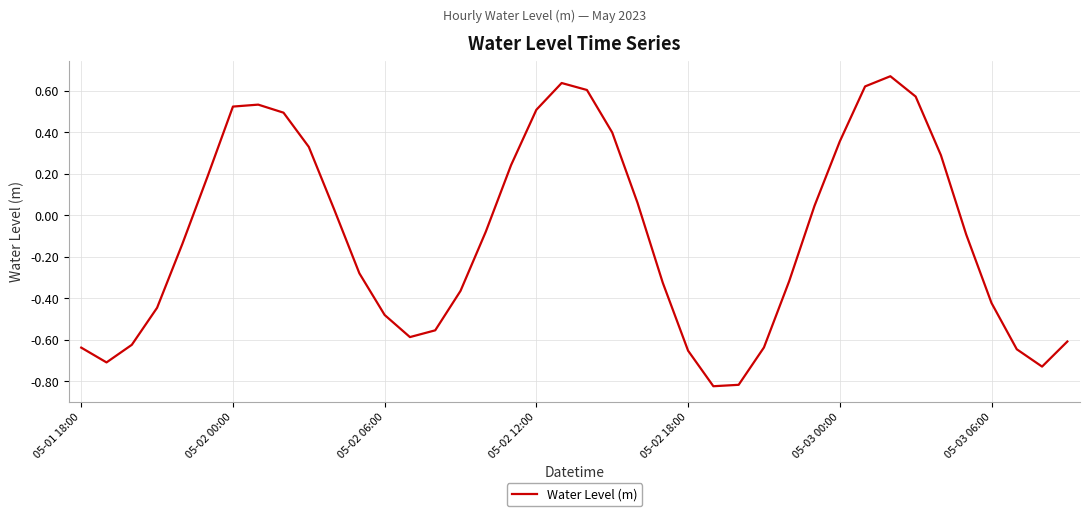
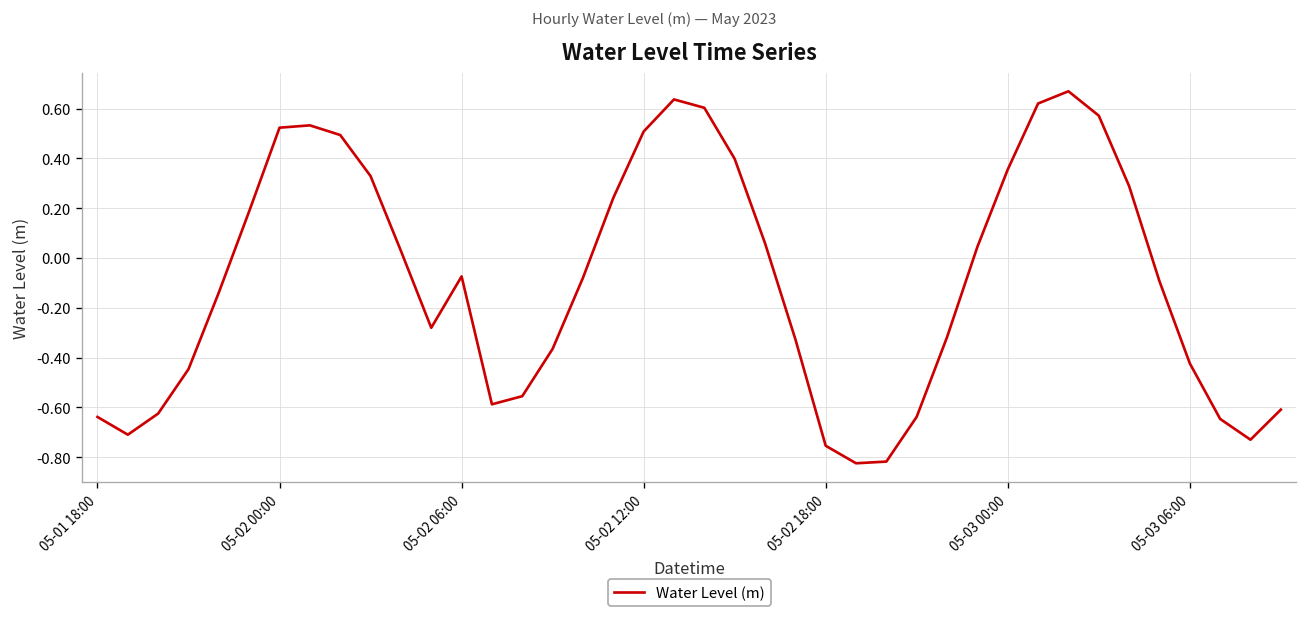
05-02 06:00: -0.48 -> -0.07
05-02 18:00: -0.65 -> -0.75
